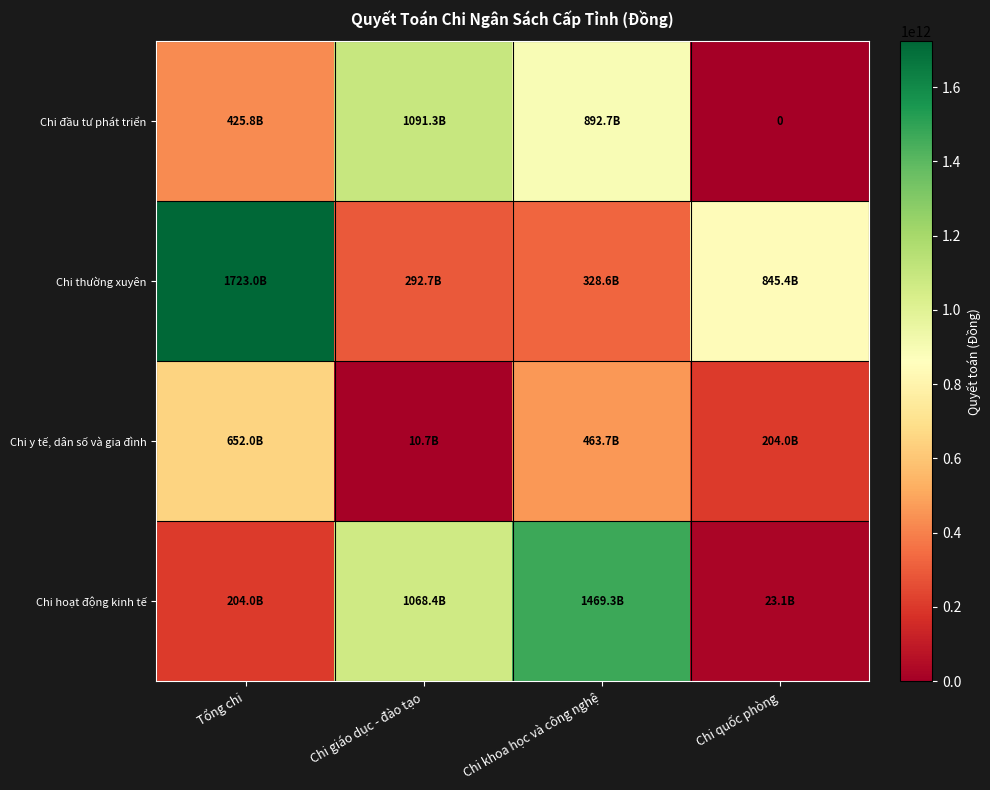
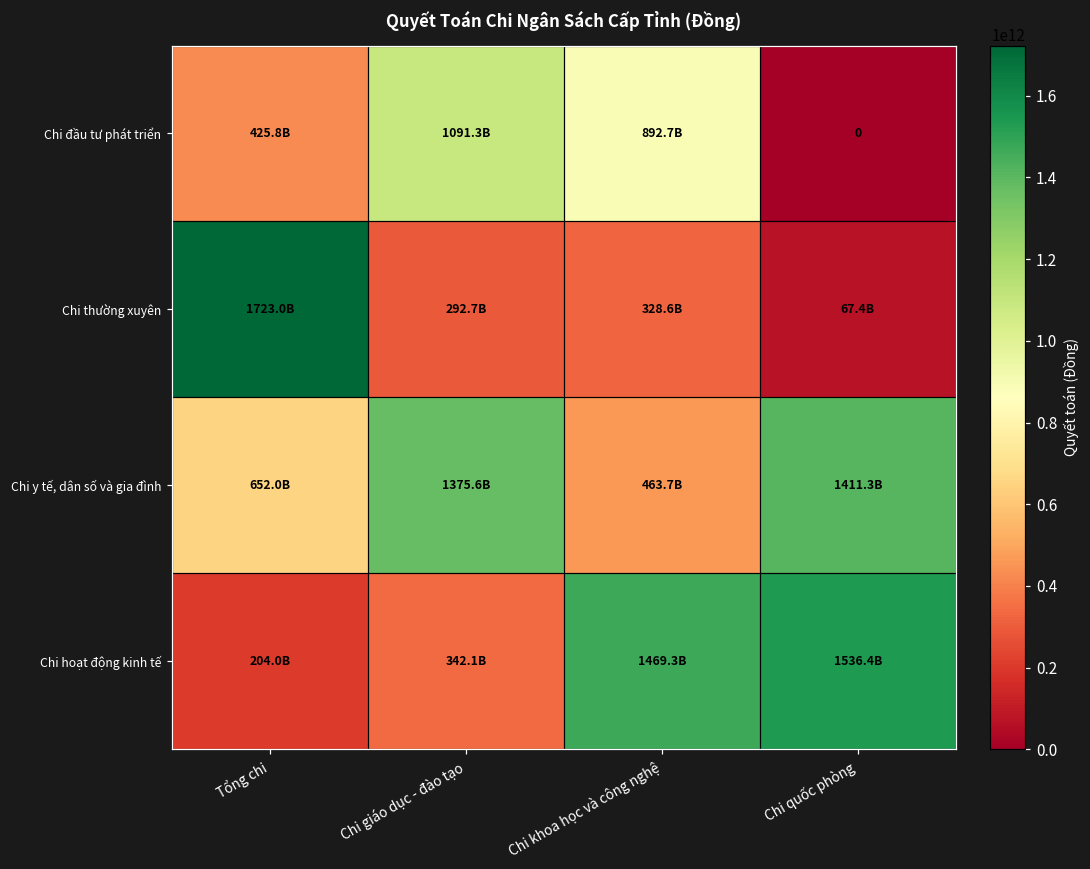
Chi thường xuyên, Chi quốc phòng: 845.4B -> 67.4B
Chi y tế, dân số và gia đình, Chi giáo dục - đào tạo: 10.7B -> 1375.6B
Chi y tế, dân số và gia đình, Chi quốc phòng: 204.0B -> 1411.3B
Chi hoạt động kinh tế, Chi giáo dục - đào tạo: 1068.4B -> 342.1B
Chi hoạt động kinh tế, Chi quốc phòng: 23.1B -> 1536.4B
